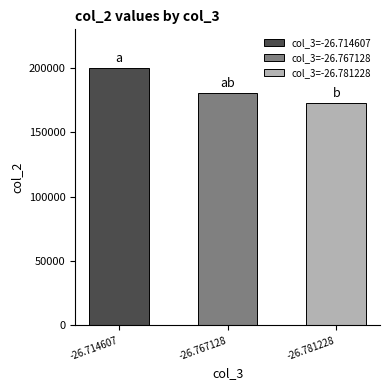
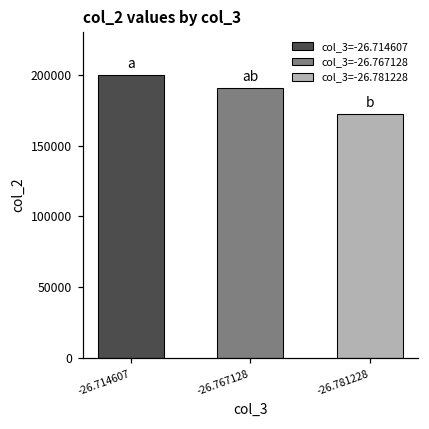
-26.767128: 180000 -> 191000
